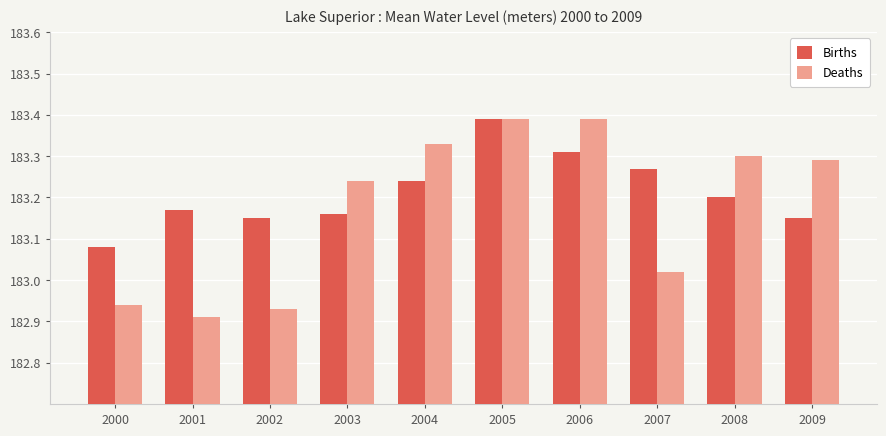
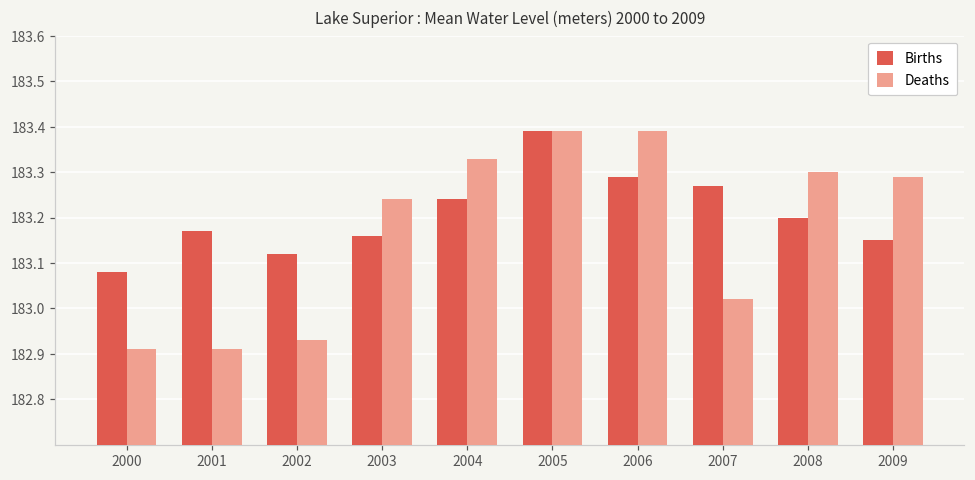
Deaths, 2000: 182.94 -> 182.91
Births, 2002: 183.15 -> 183.12
Births, 2006: 183.31 -> 183.29
